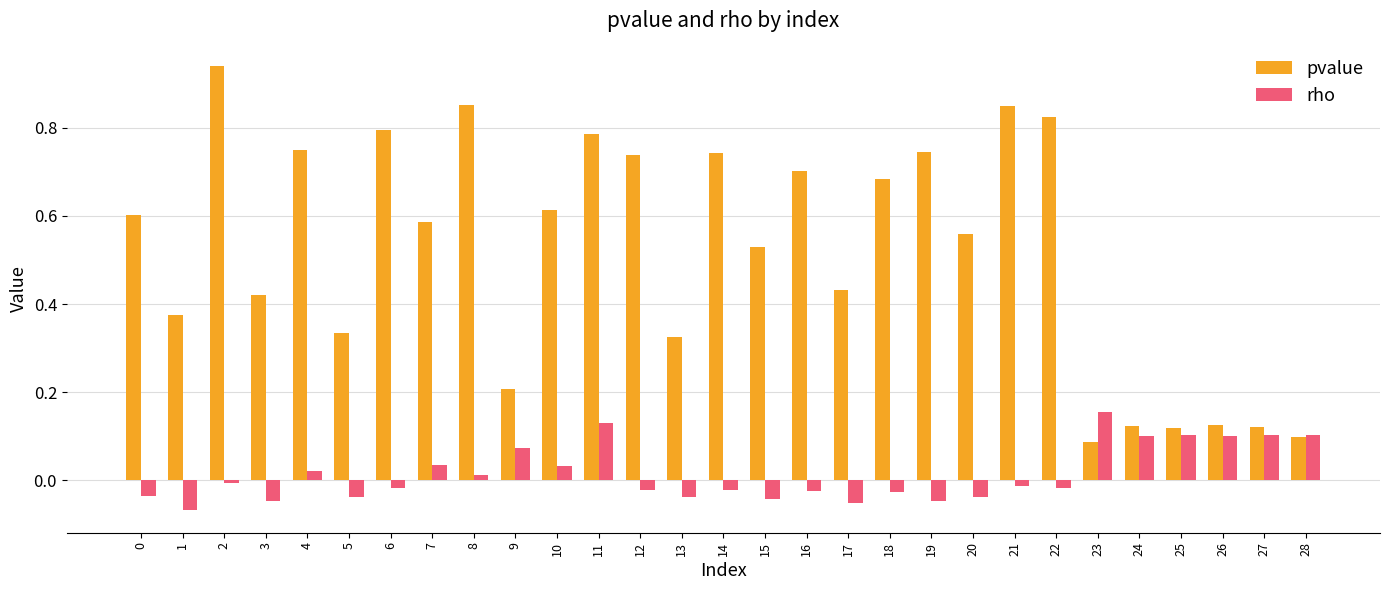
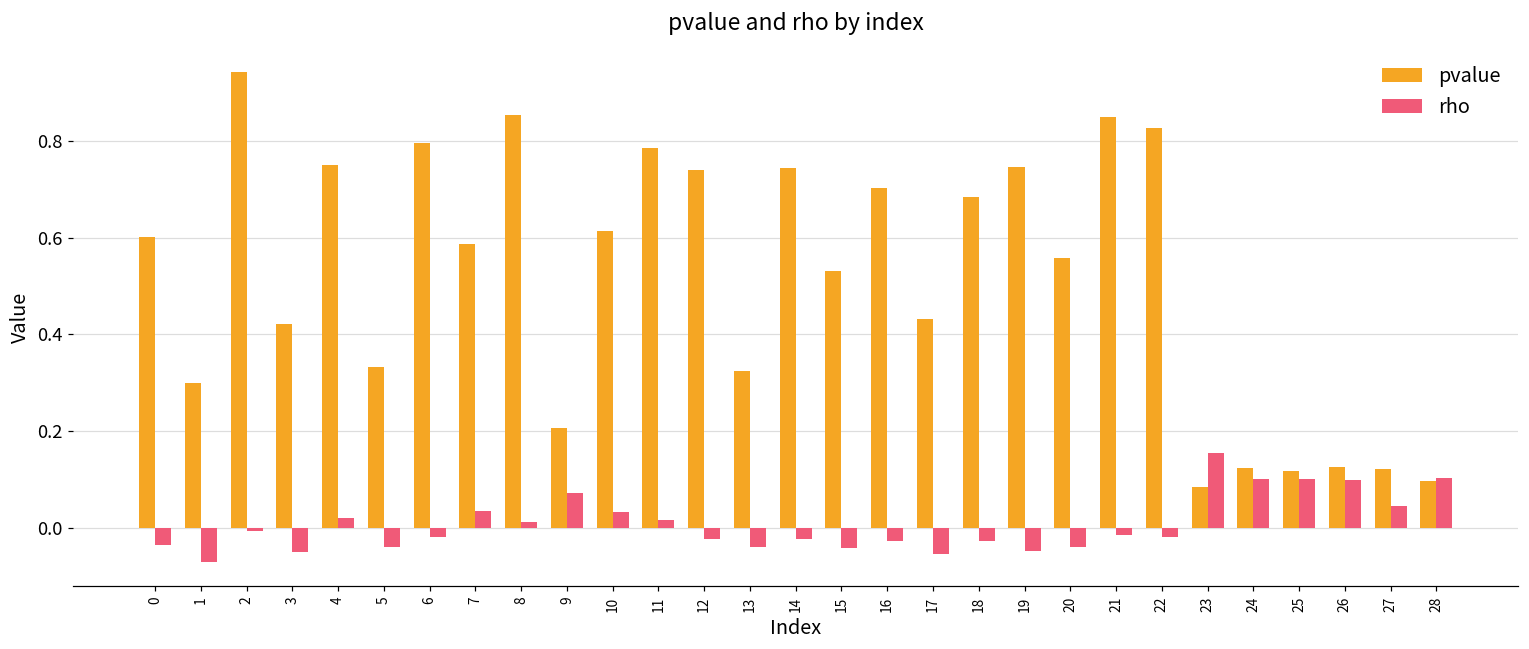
pvalue, 1: 0.38 -> 0.30
rho, 11: 0.13 -> 0.02
rho, 27: 0.10 -> 0.05
